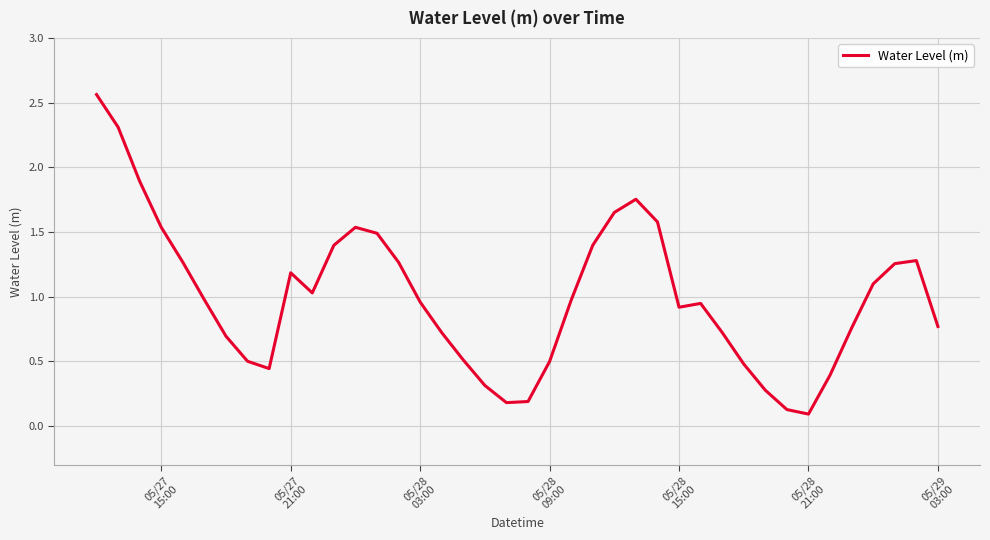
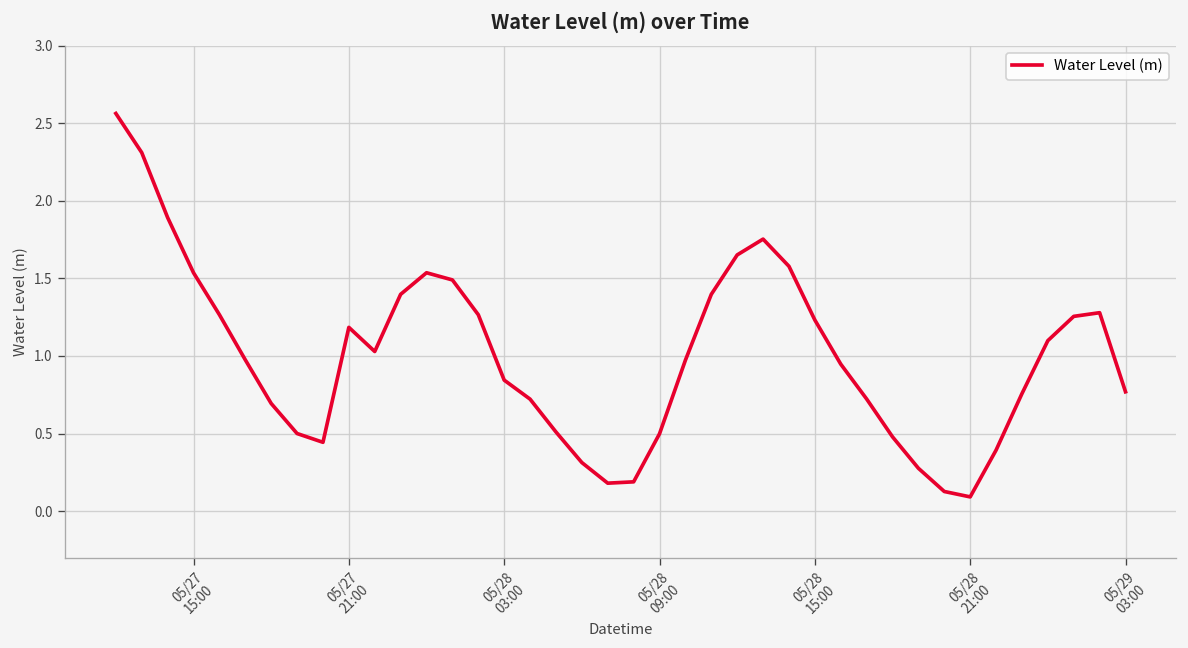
05/28 03:00: 0.96 -> 0.84
05/28 15:00: 0.92 -> 1.23
